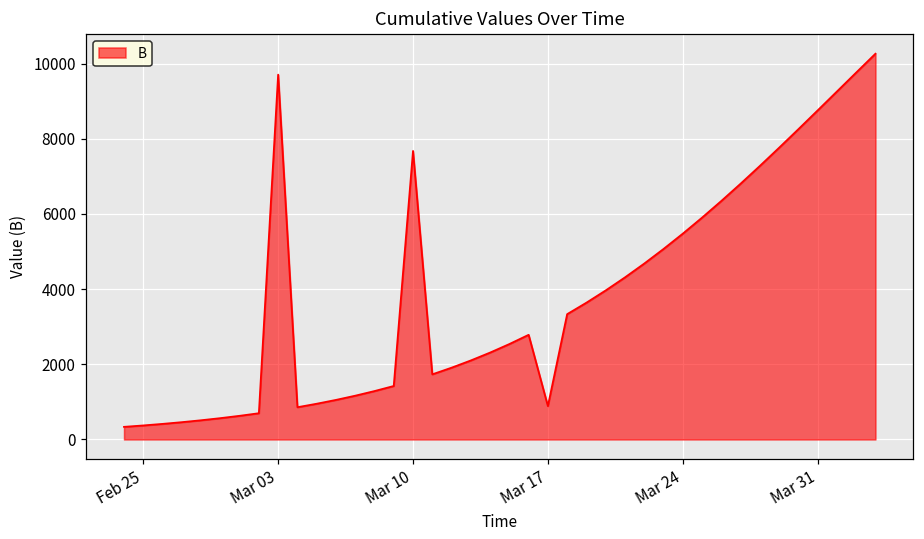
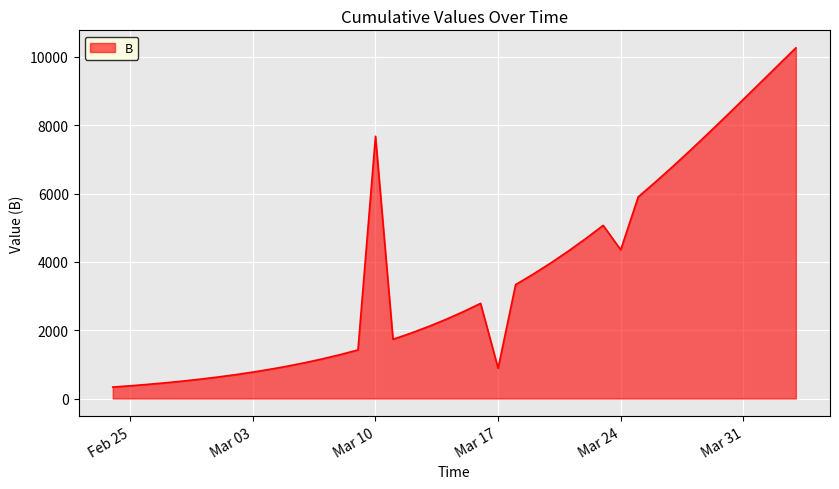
Mar 03: 9700 -> 800
Mar 24: 5500 -> 4400
